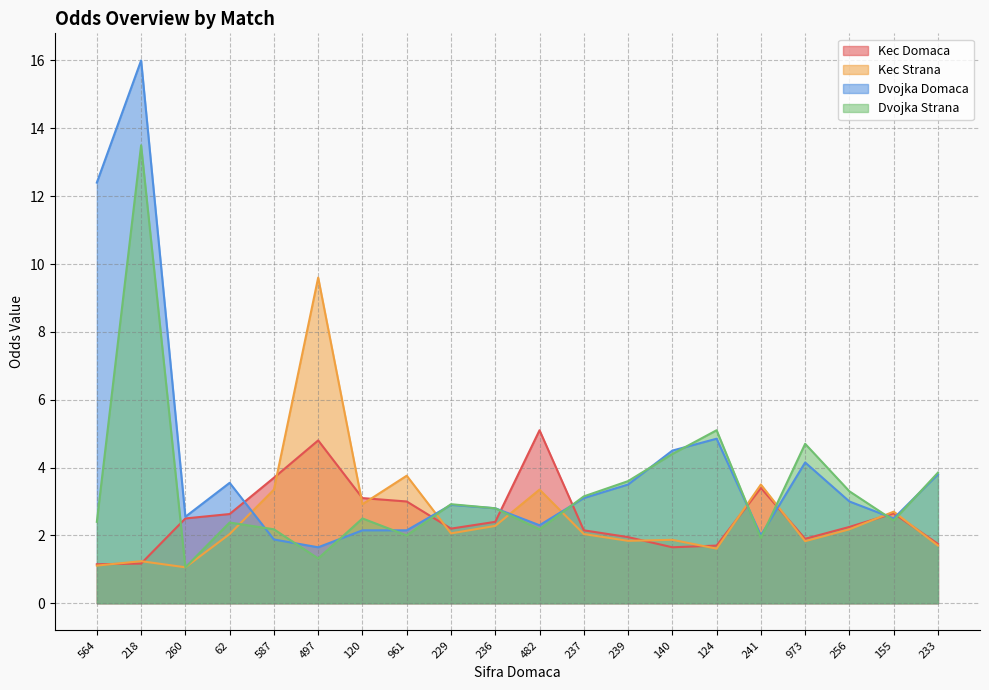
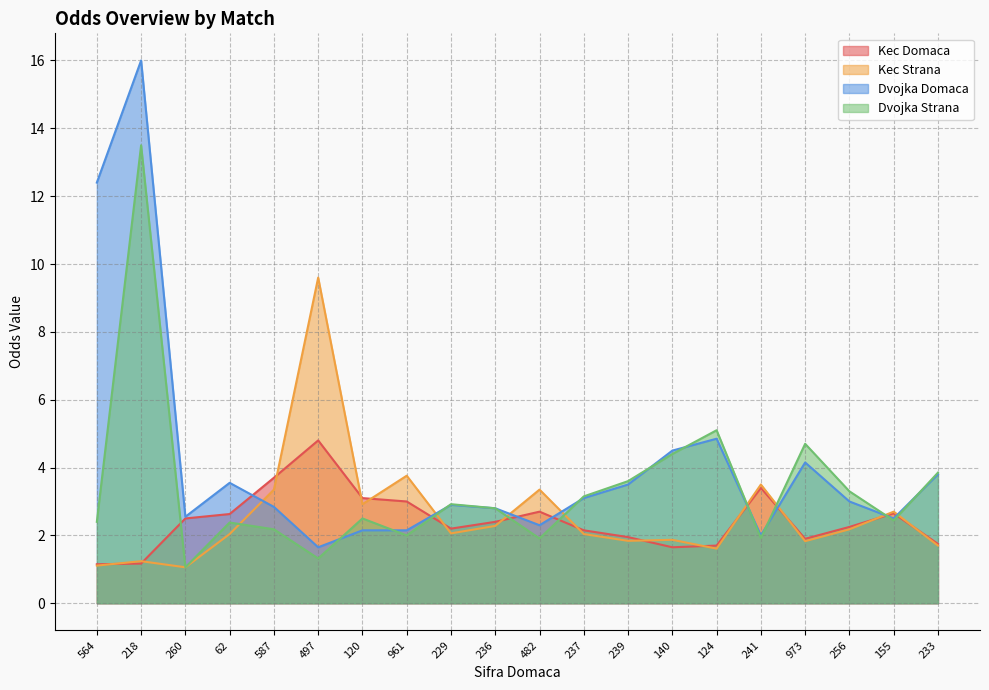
Dvojka Domaca, 587: 1.9 -> 2.8
Kec Domaca, 482: 5.1 -> 2.7
Dvojka Strana, 482: 2.2 -> 1.9
